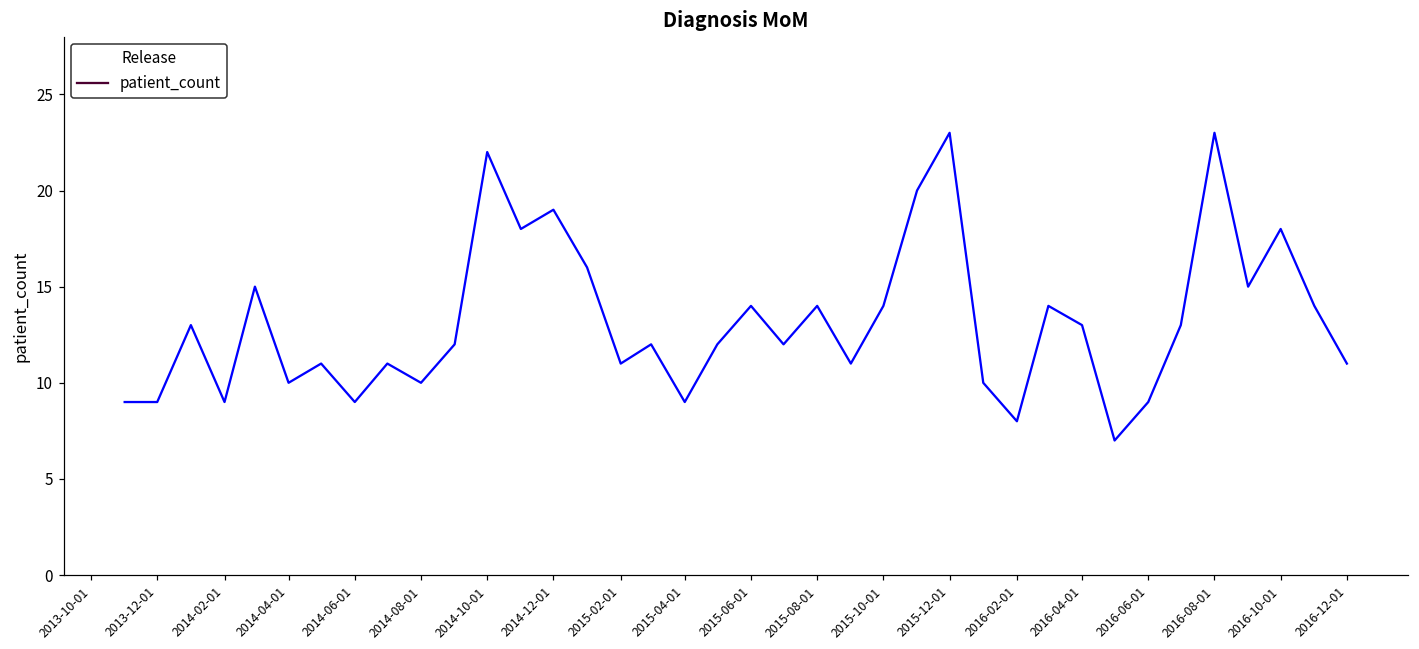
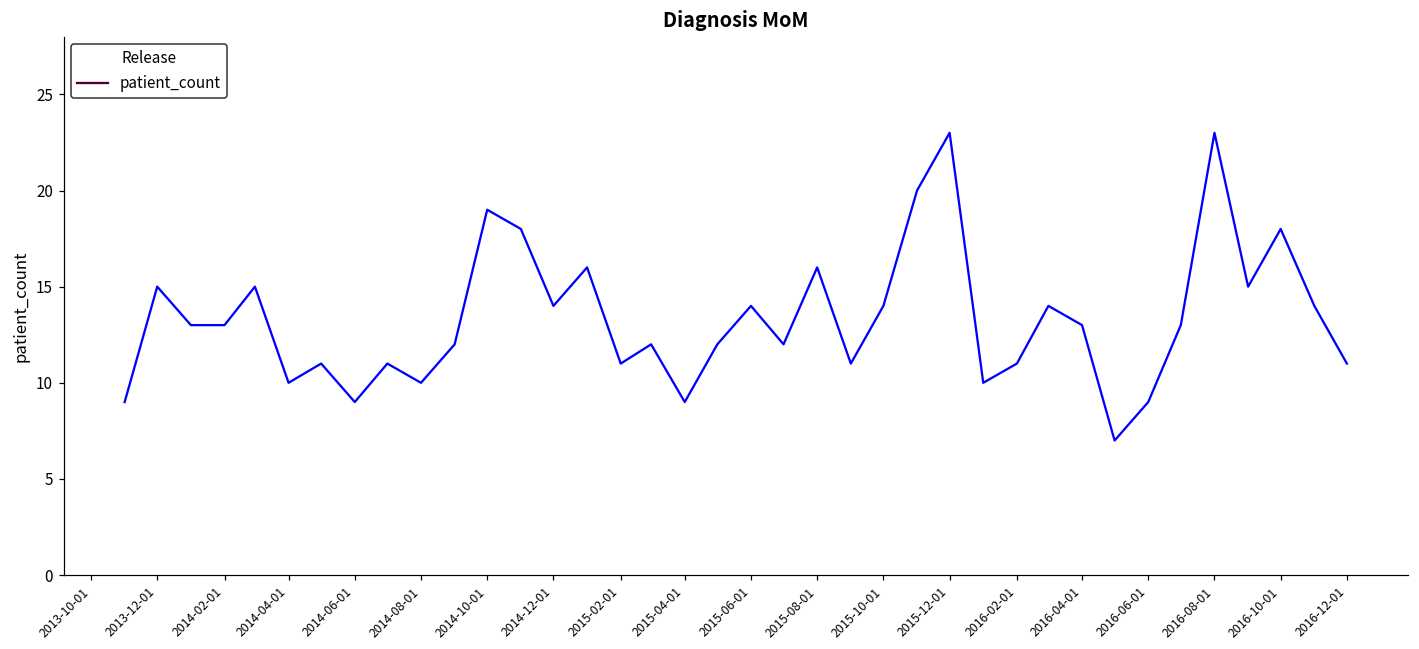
2013-12-01: 9 -> 15
2014-02-01: 9 -> 13
2014-10-01: 22 -> 19
2014-12-01: 19 -> 14
2015-08-01: 14 -> 16
2016-02-01: 8 -> 11
